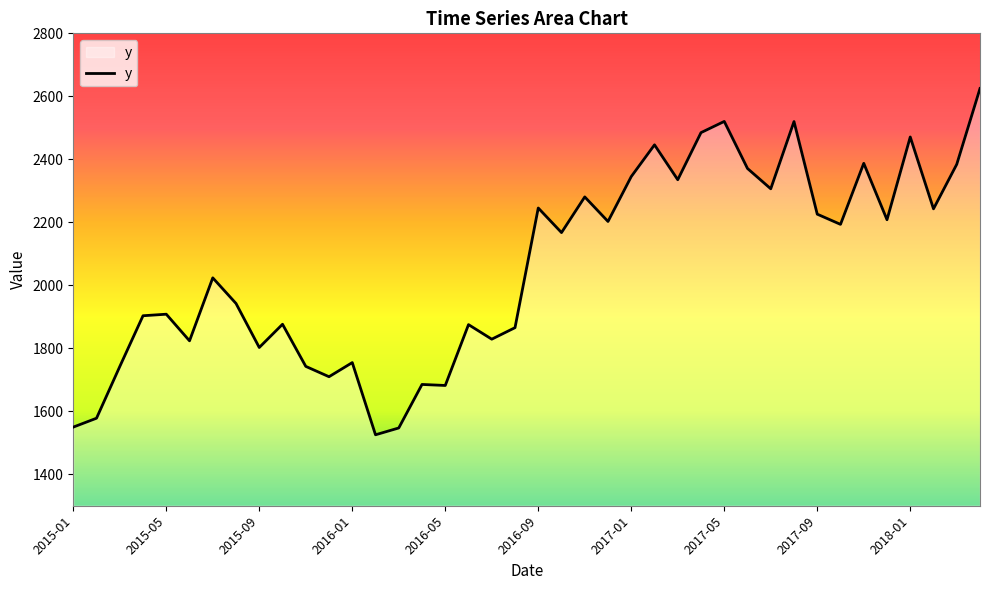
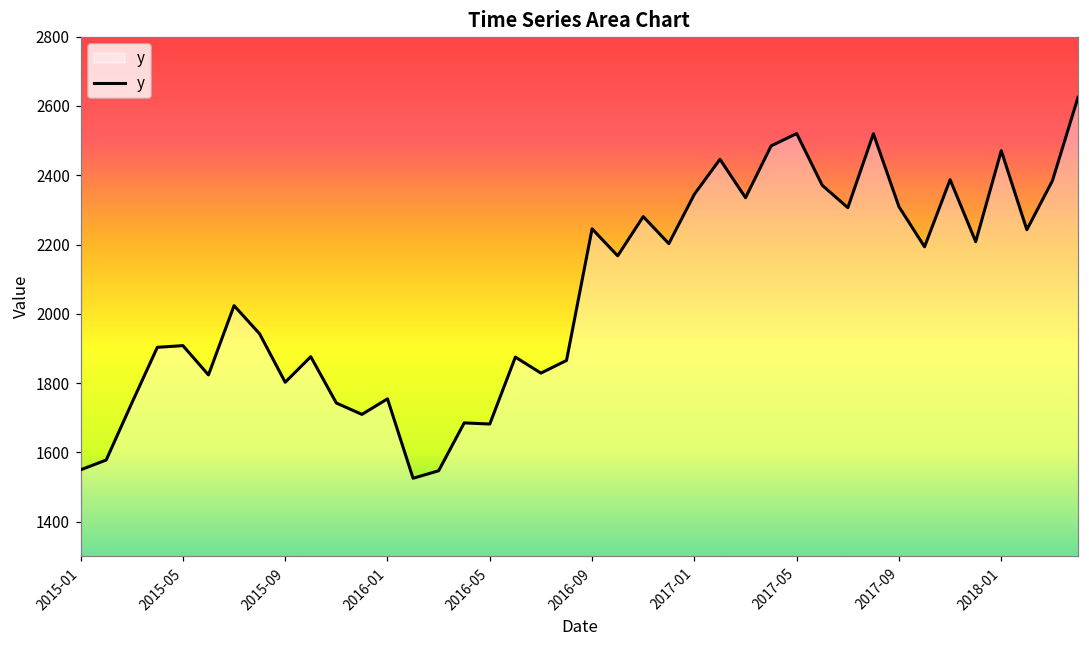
2017-09: 2230 -> 2310
